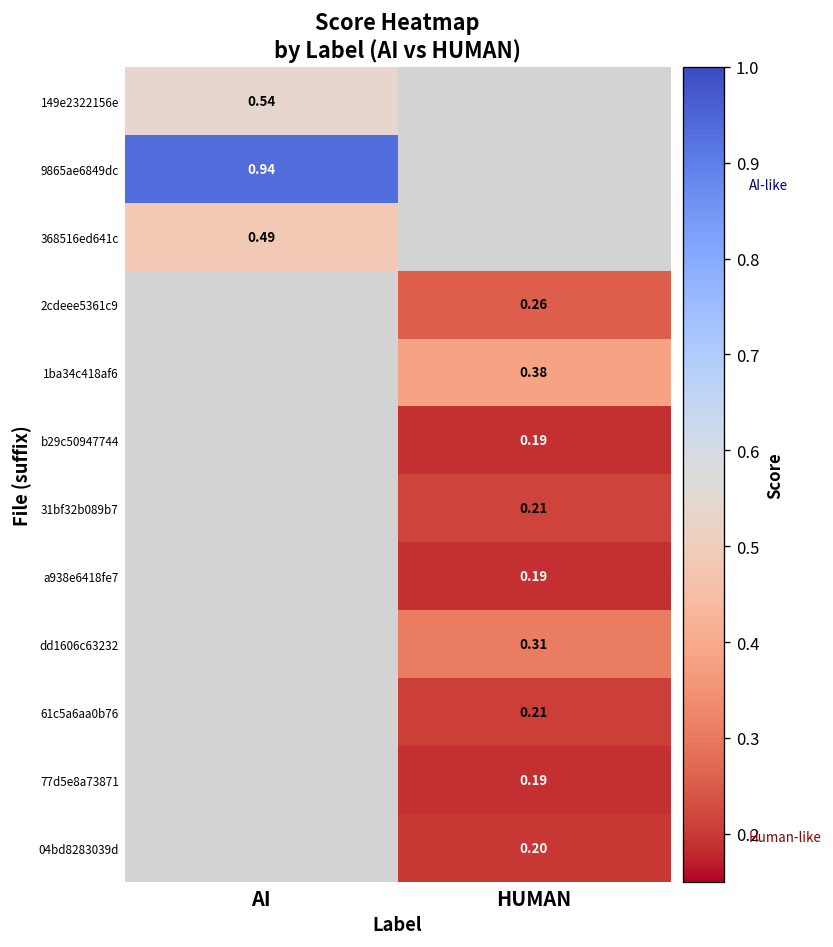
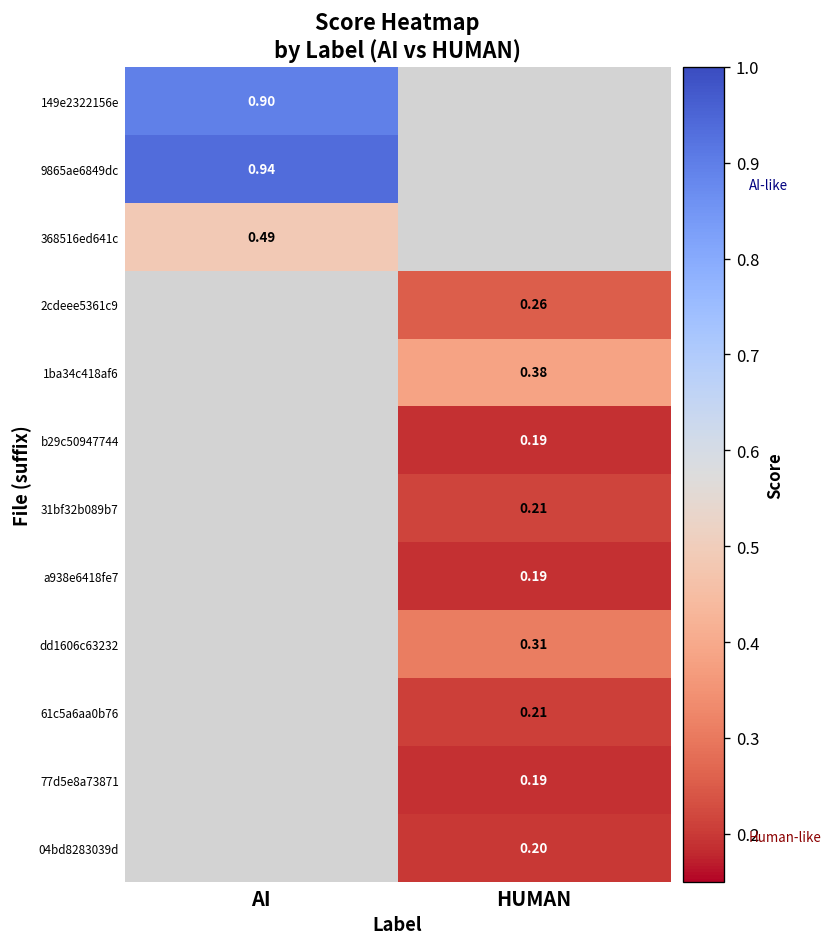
149e2322156e, AI: 0.54 -> 0.90
